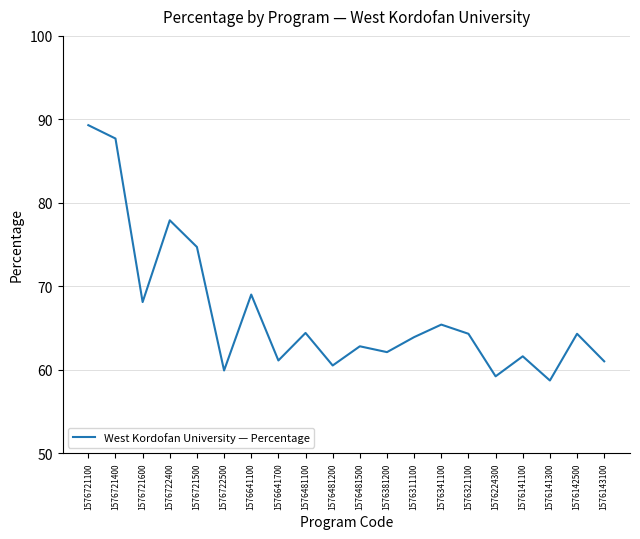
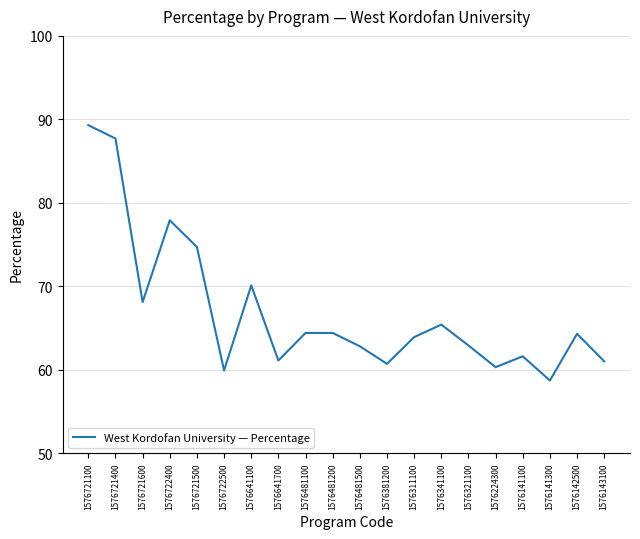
1576641100: 69 -> 70
1576481200: 61 -> 64
1576381200: 62 -> 61
1576321100: 64 -> 63
1576224300: 59 -> 60
